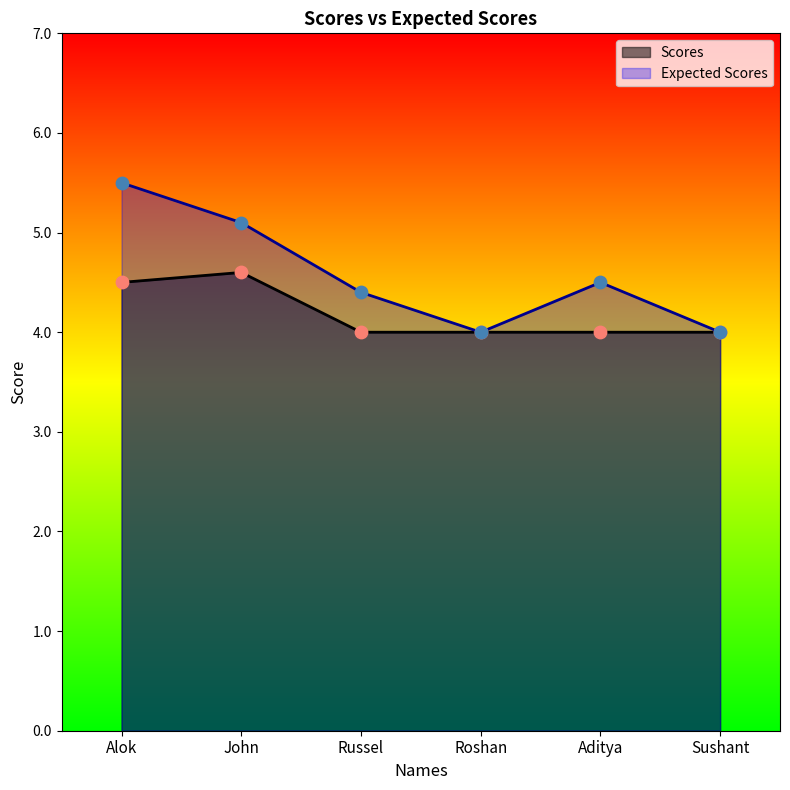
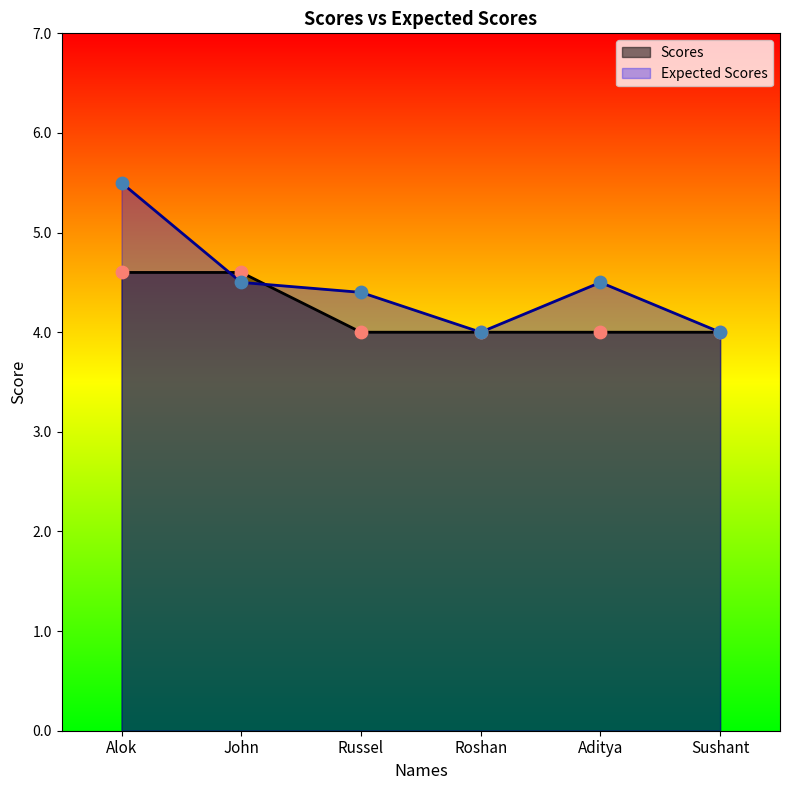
Scores, Alok: 4.5 -> 4.6
Expected Scores, John: 5.1 -> 4.5
